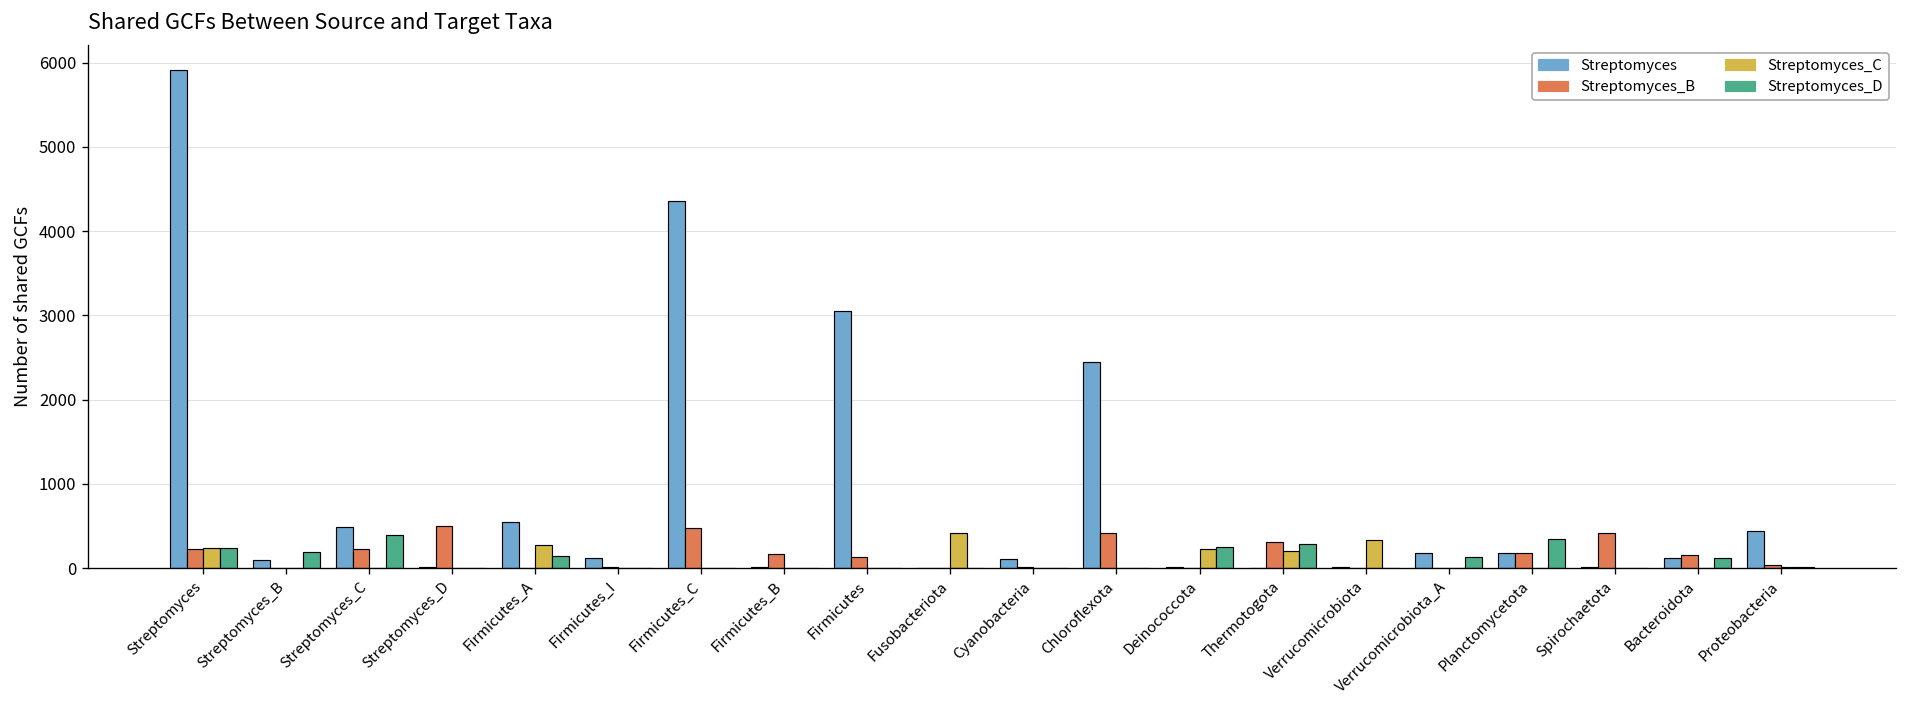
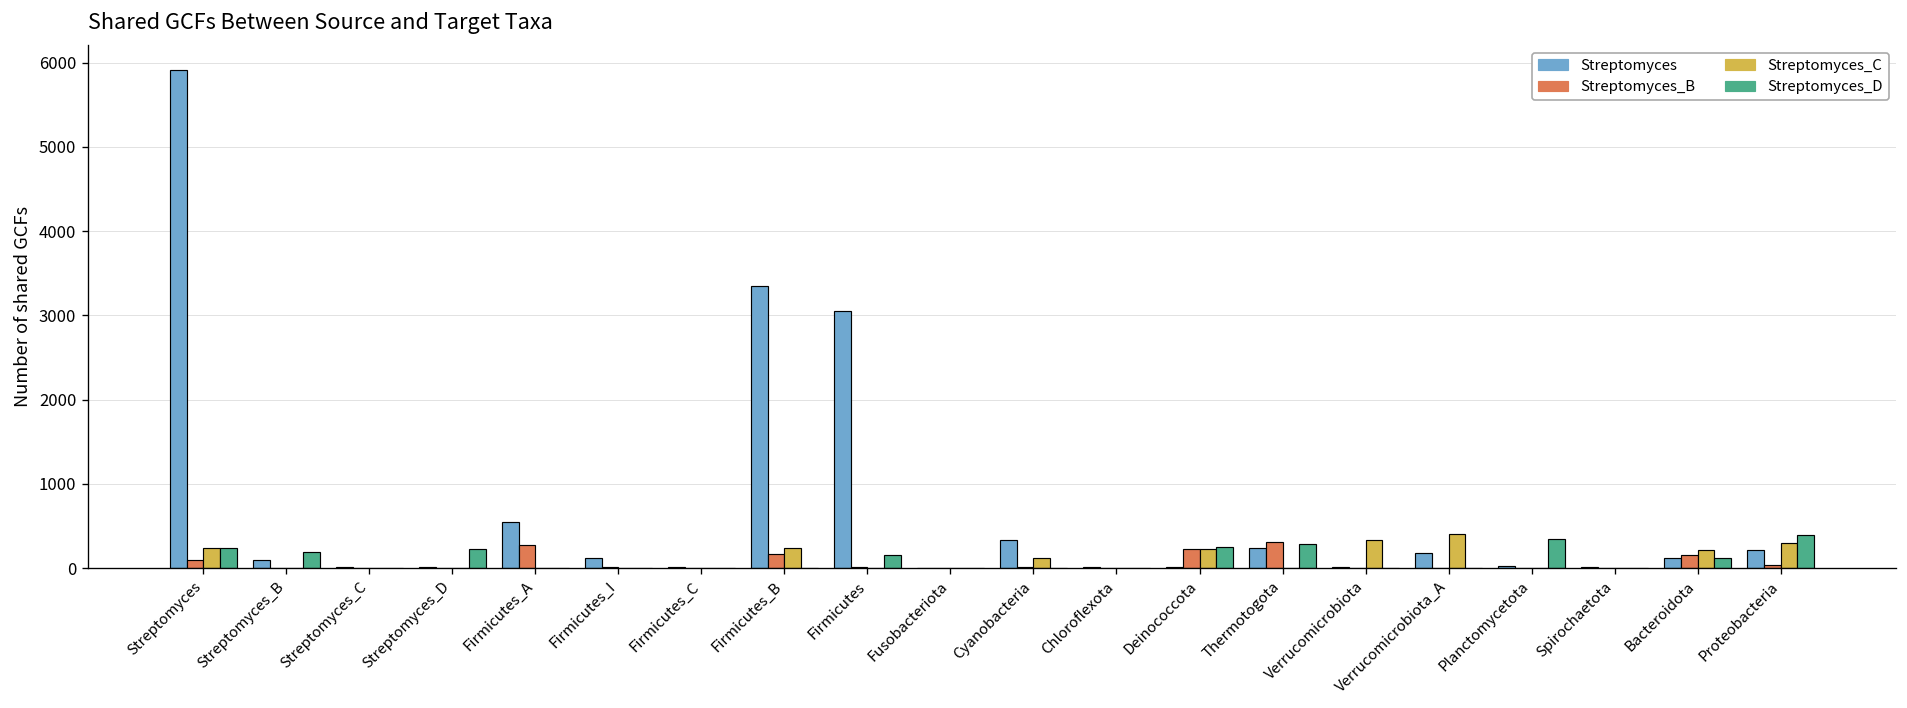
Streptomyces_B, Streptomyces: 200 -> 100
Streptomyces, Streptomyces_C: 500 -> 0
Streptomyces_B, Streptomyces_C: 200 -> 0
Streptomyces_D, Streptomyces_C: 400 -> 0
Streptomyces_B, Streptomyces_D: 500 -> 0
Streptomyces_D, Streptomyces_D: 0 -> 200
Streptomyces_B, Firmicutes_A: 0 -> 300
Streptomyces_C, Firmicutes_A: 300 -> 0
Streptomyces_D, Firmicutes_A: 100 -> 0
Streptomyces, Firmicutes_C: 4400 -> 0
Streptomyces_B, Firmicutes_C: 500 -> 0
Streptomyces, Firmicutes_B: 0 -> 3400
Streptomyces_C, Firmicutes_B: 0 -> 200
Streptomyces_B, Firmicutes: 100 -> 0
Streptomyces_D, Firmicutes: 0 -> 200
Streptomyces_C, Fusobacteriota: 400 -> 0
Streptomyces, Cyanobacteria: 100 -> 300
Streptomyces_C, Cyanobacteria: 0 -> 100
Streptomyces, Chloroflexota: 2400 -> 0
Streptomyces_B, Chloroflexota: 400 -> 0
Streptomyces_B, Deinococcota: 0 -> 200
Streptomyces, Thermotogota: 0 -> 200
Streptomyces_C, Thermotogota: 200 -> 0
Streptomyces_C, Verrucomicrobiota_A: 0 -> 400
Streptomyces_D, Verrucomicrobiota_A: 100 -> 0
Streptomyces, Planctomycetota: 200 -> 0
Streptomyces_B, Planctomycetota: 200 -> 0
Streptomyces_B, Spirochaetota: 400 -> 0
Streptomyces_C, Bacteroidota: 0 -> 200
Streptomyces, Proteobacteria: 400 -> 200
Streptomyces_C, Proteobacteria: 0 -> 300
Streptomyces_D, Proteobacteria: 0 -> 400
